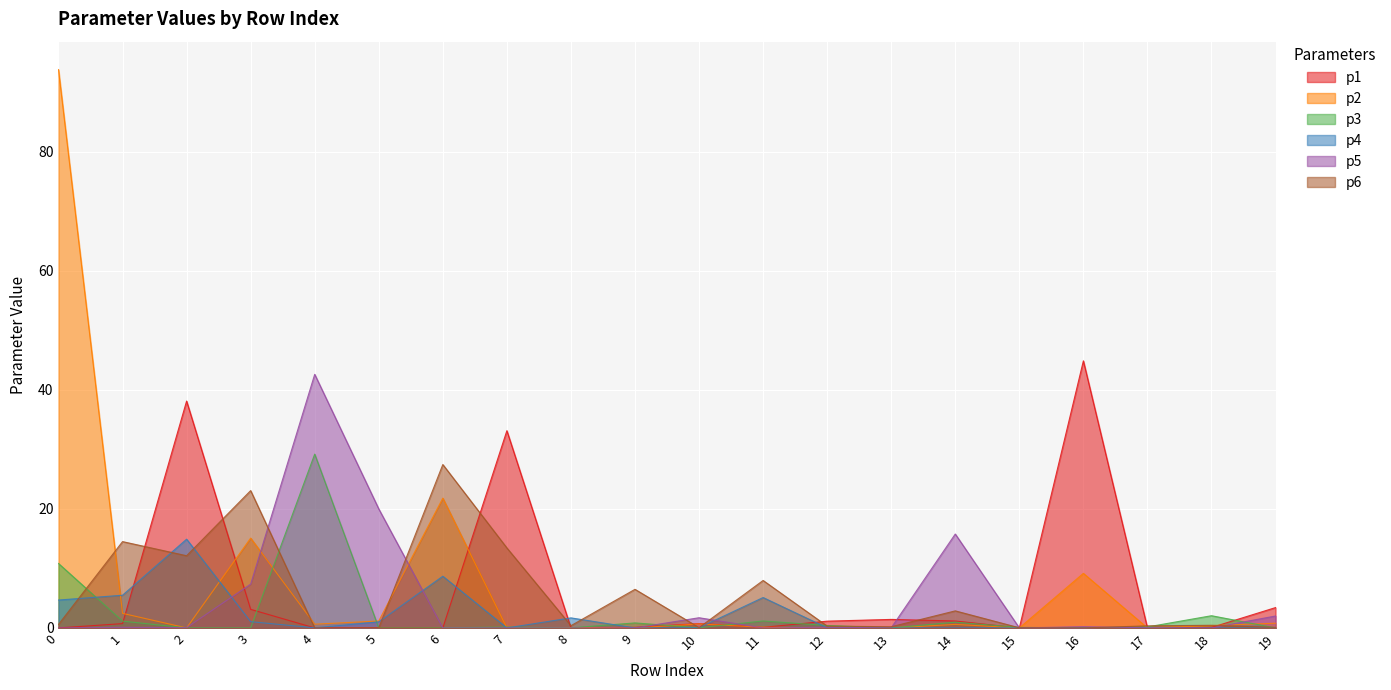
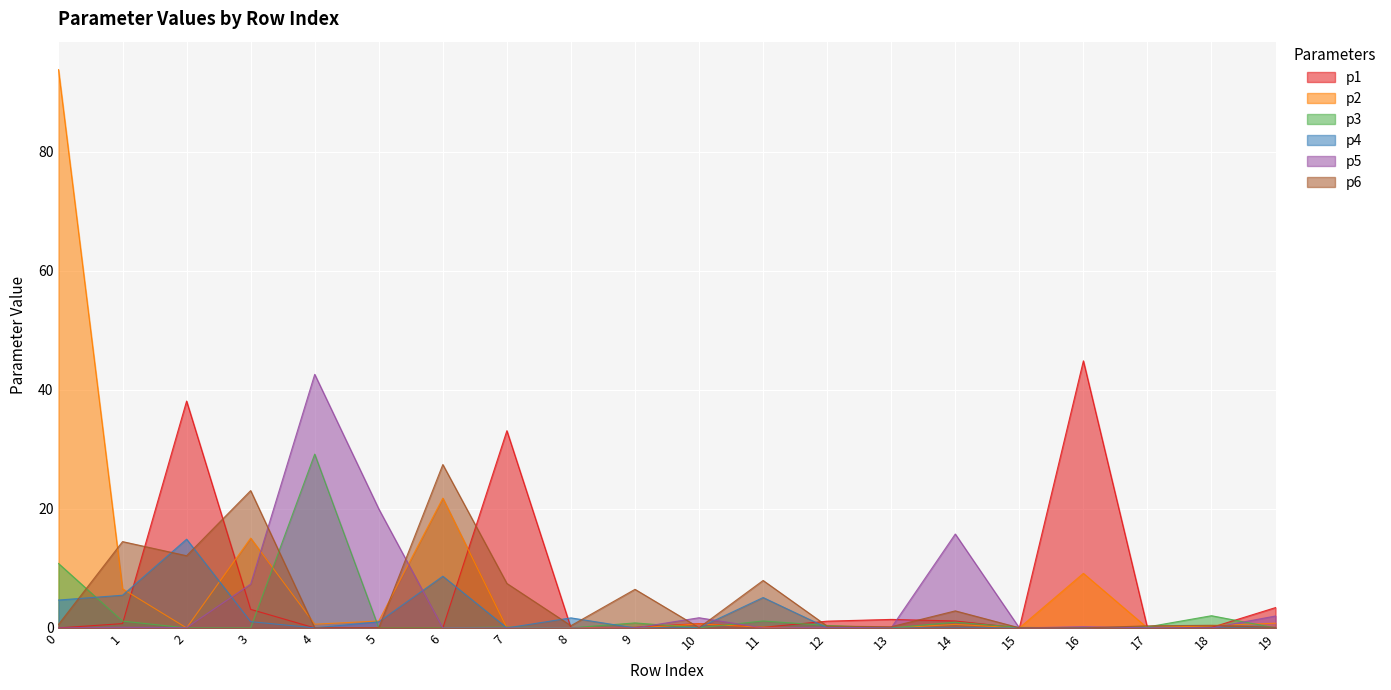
p2, 1: 2 -> 7
p6, 7: 13 -> 7
